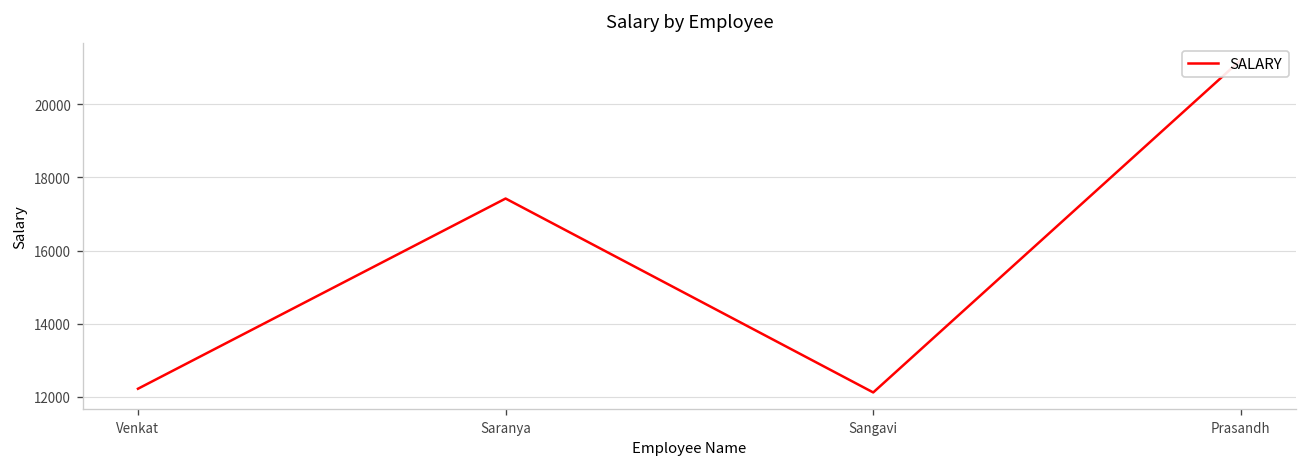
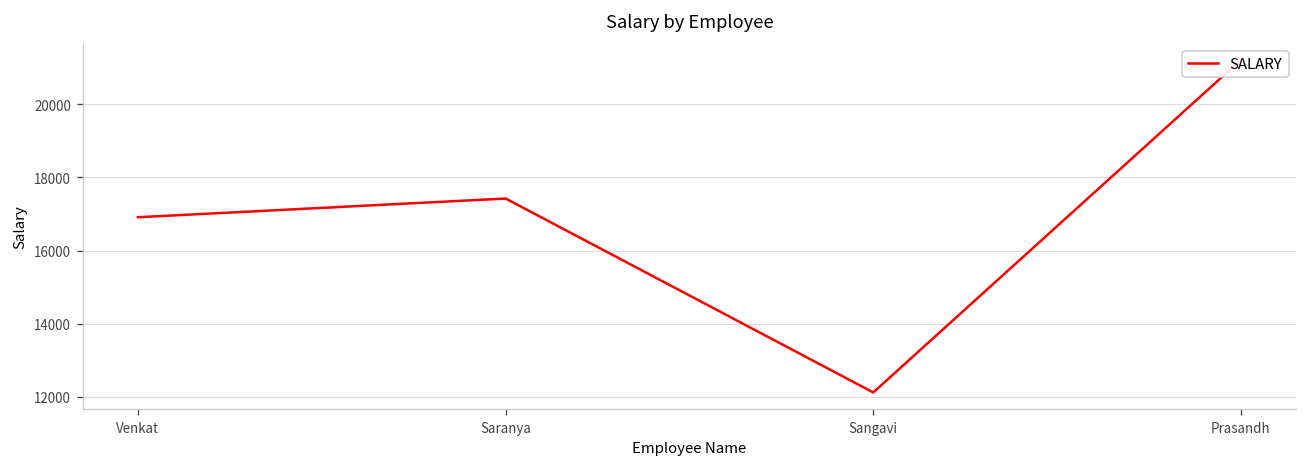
Venkat: 12200 -> 16900
